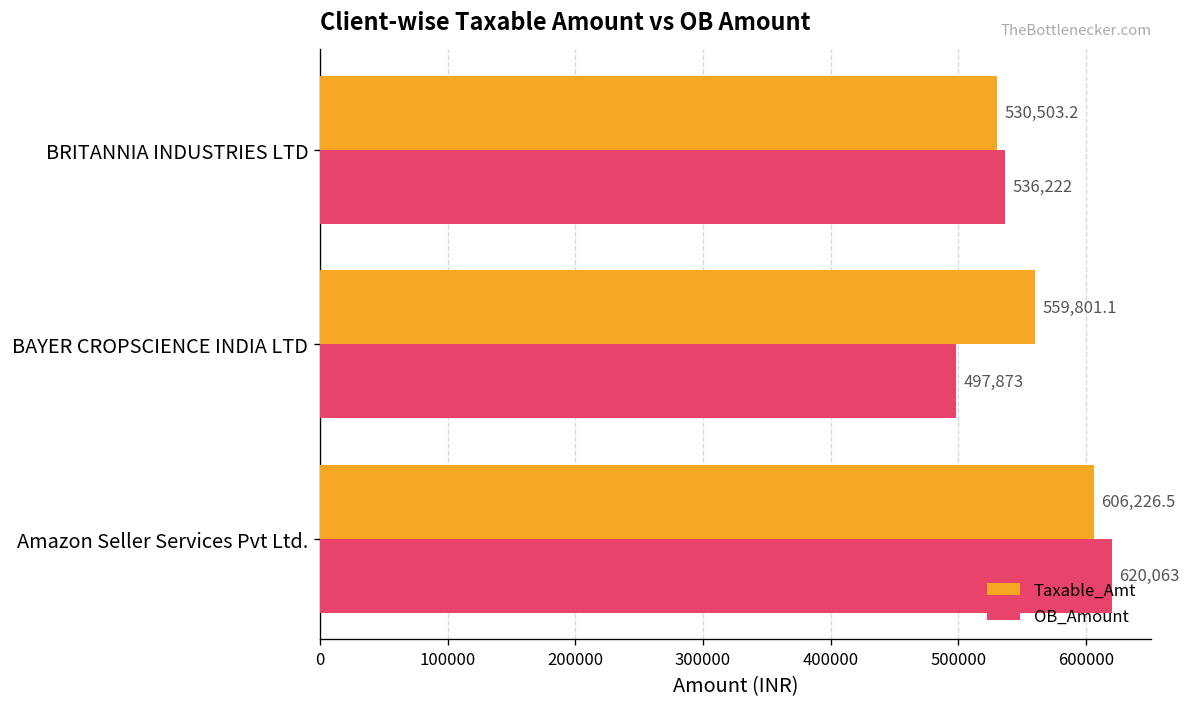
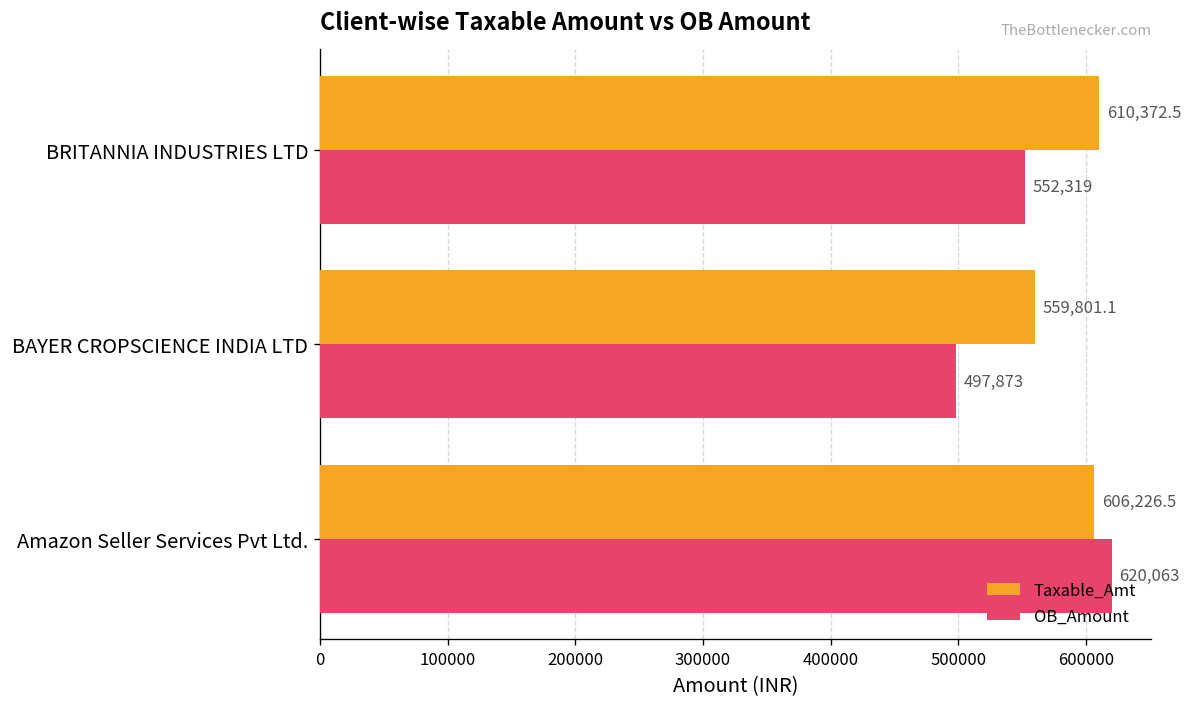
Taxable_Amt, BRITANNIA INDUSTRIES LTD: 530,503.2 -> 610,372.5
OB_Amount, BRITANNIA INDUSTRIES LTD: 536,222 -> 552,319
